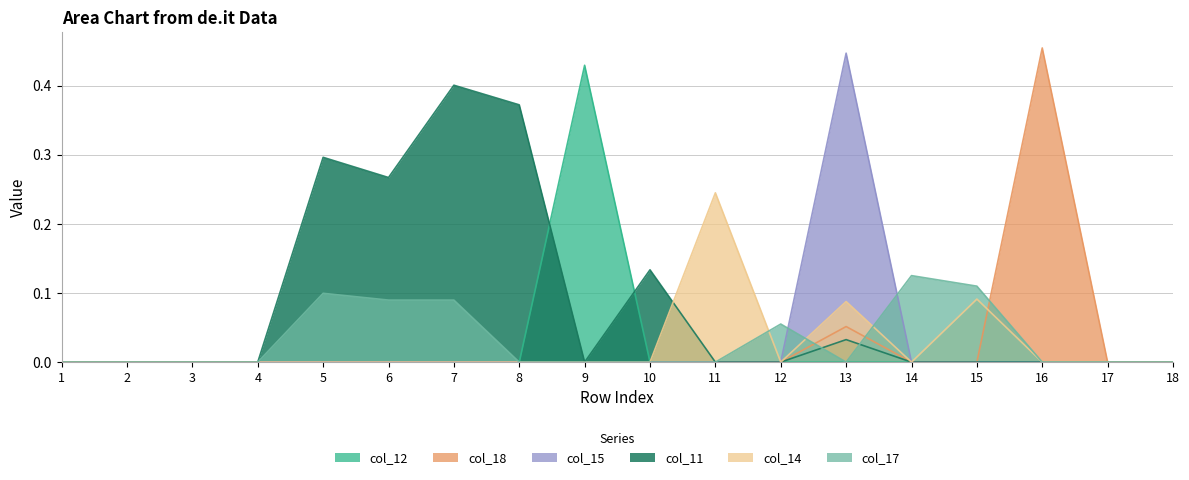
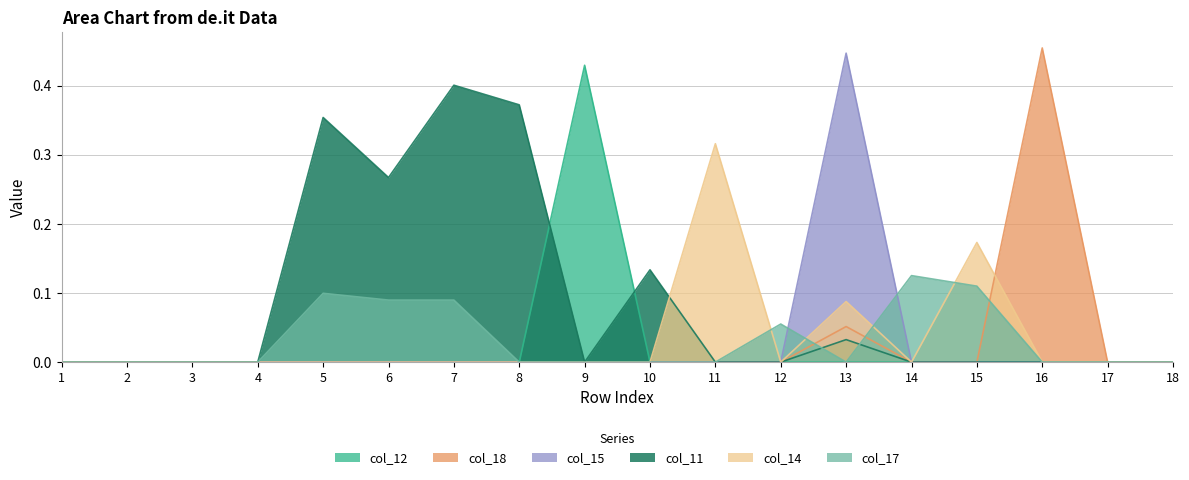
col_11, 5: 0.30 -> 0.35
col_14, 11: 0.25 -> 0.32
col_14, 15: 0.09 -> 0.17
